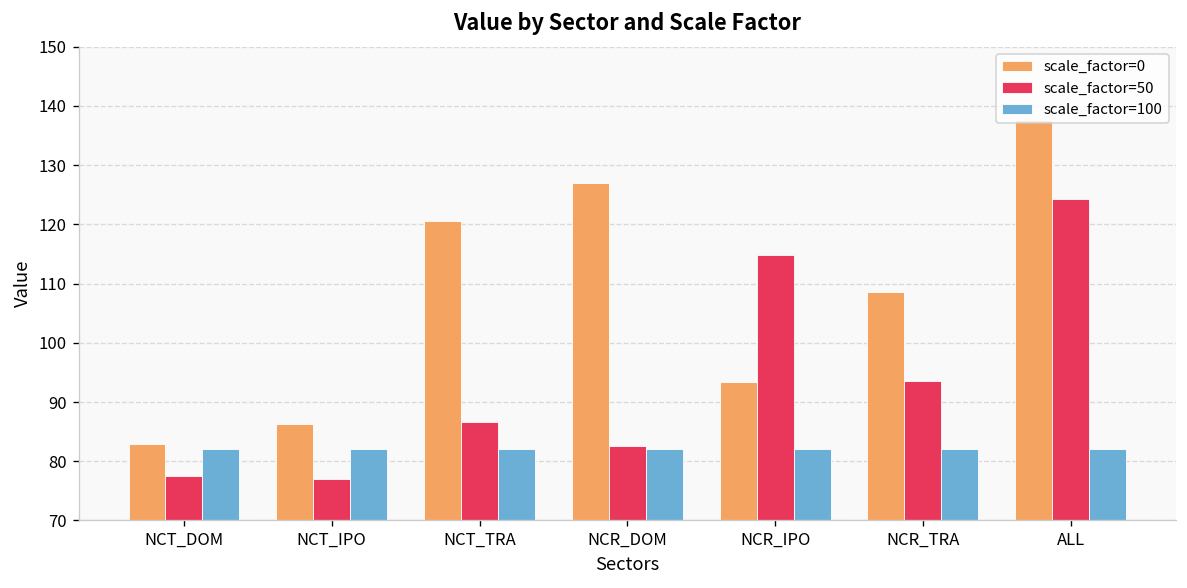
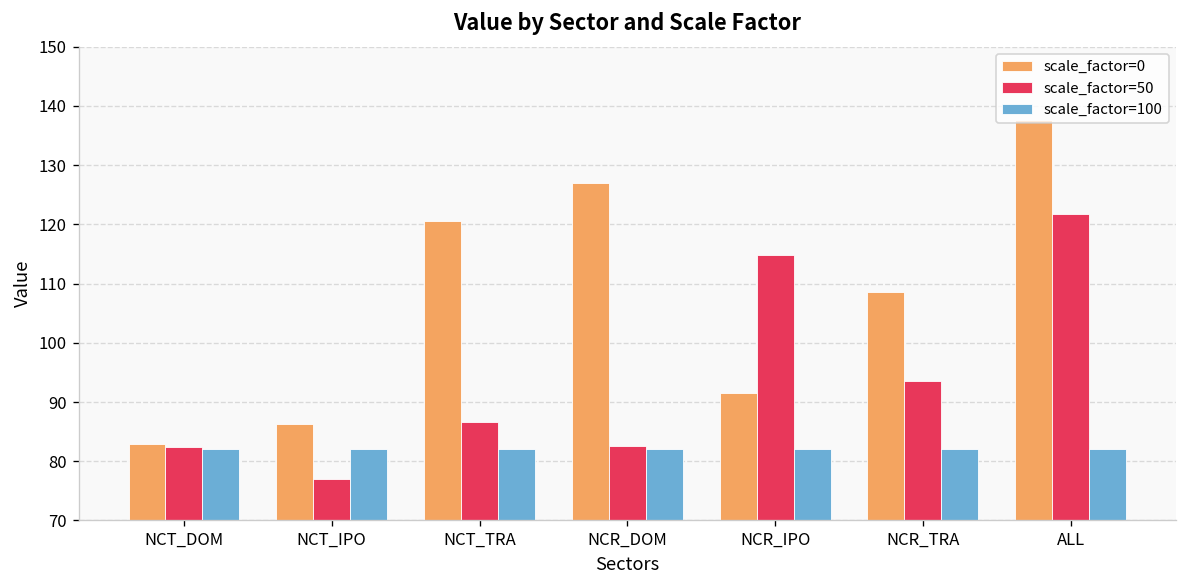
scale_factor=50, NCT_DOM: 77 -> 82
scale_factor=0, NCR_IPO: 93 -> 92
scale_factor=50, ALL: 124 -> 122
